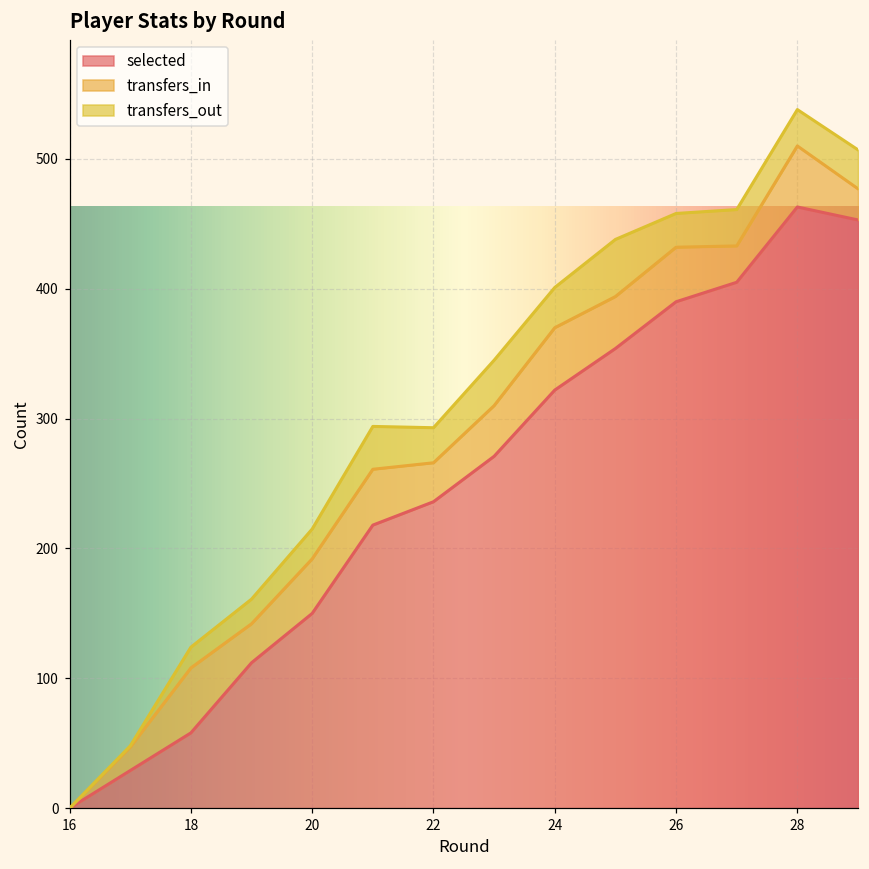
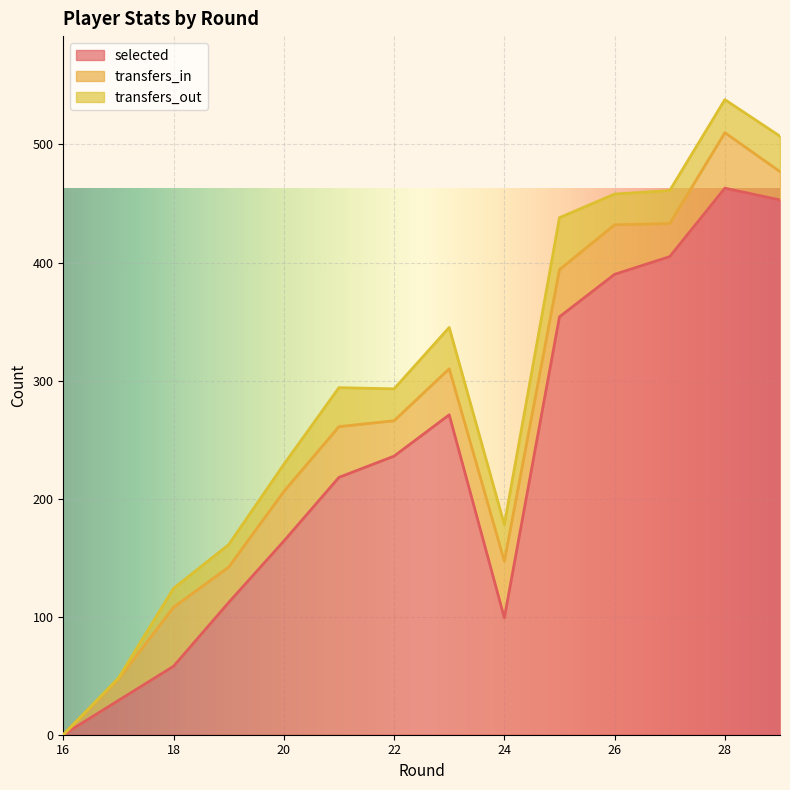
selected, 20: 150 -> 164
selected, 24: 322 -> 99
